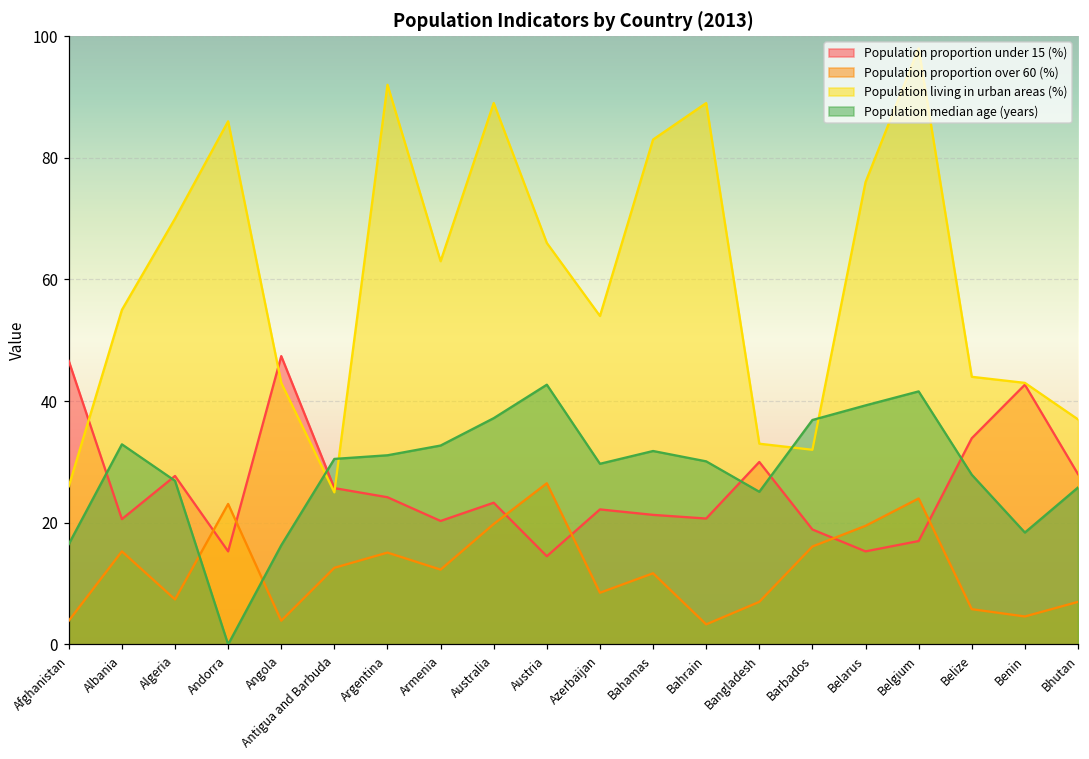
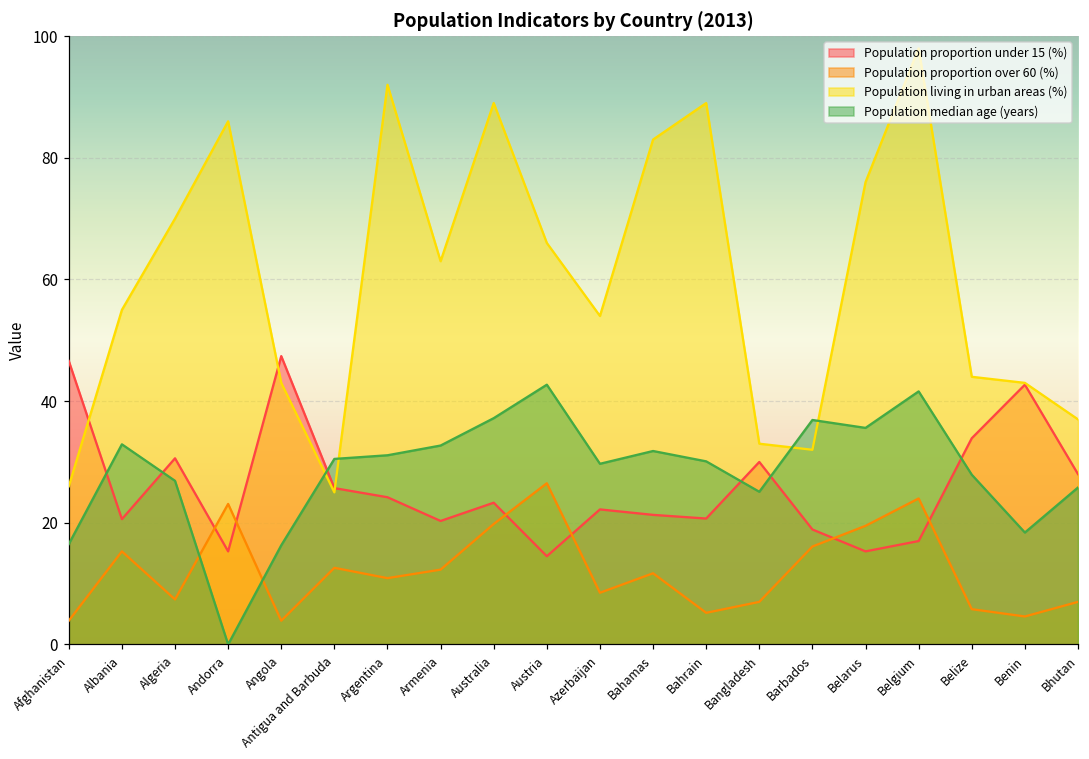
Population proportion under 15 (%), Algeria: 28 -> 31
Population proportion over 60 (%), Argentina: 15 -> 11
Population proportion over 60 (%), Bahrain: 3 -> 5
Population median age (years), Belarus: 39 -> 36
